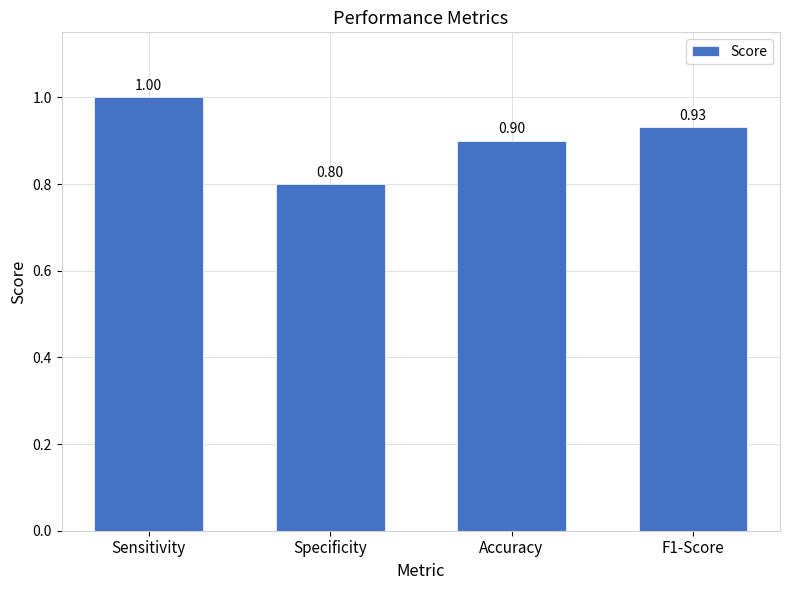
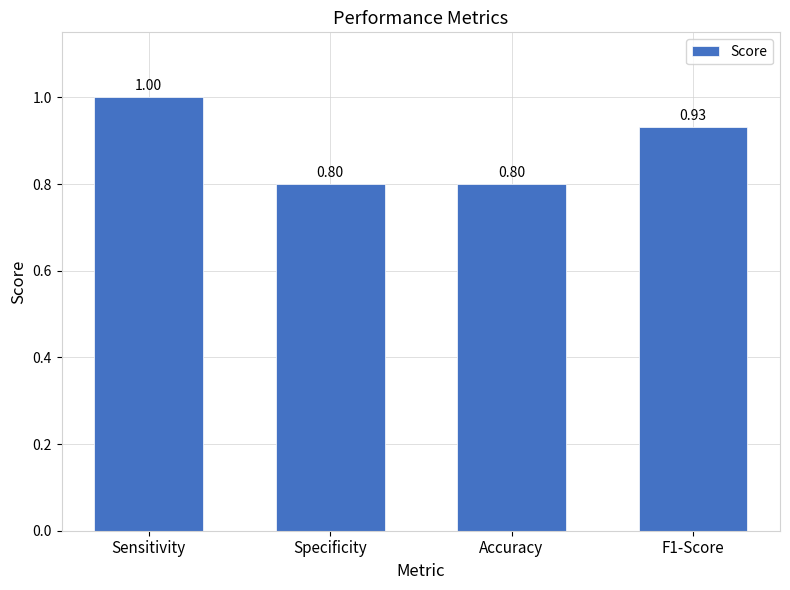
Accuracy: 0.90 -> 0.80
